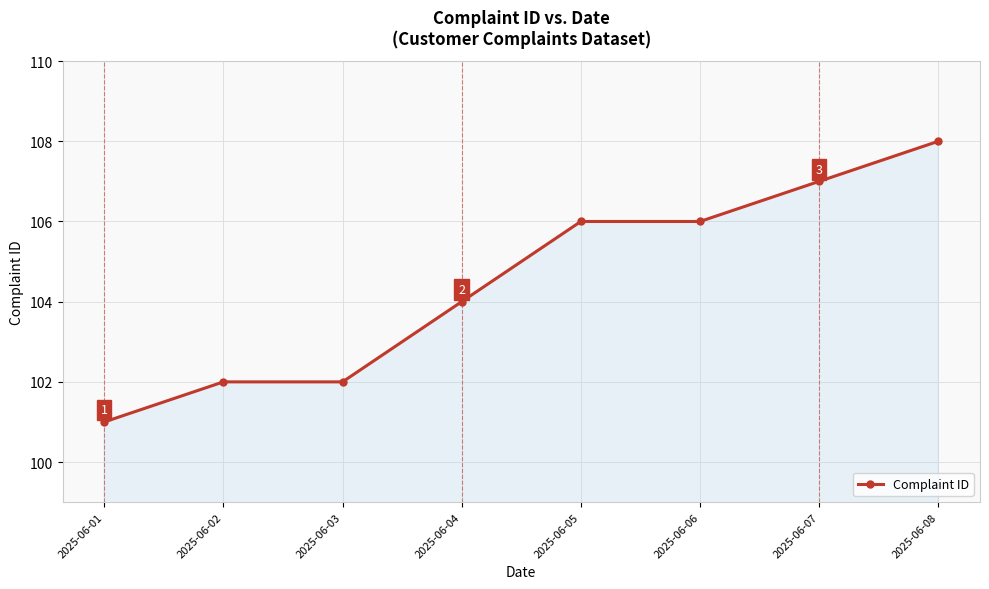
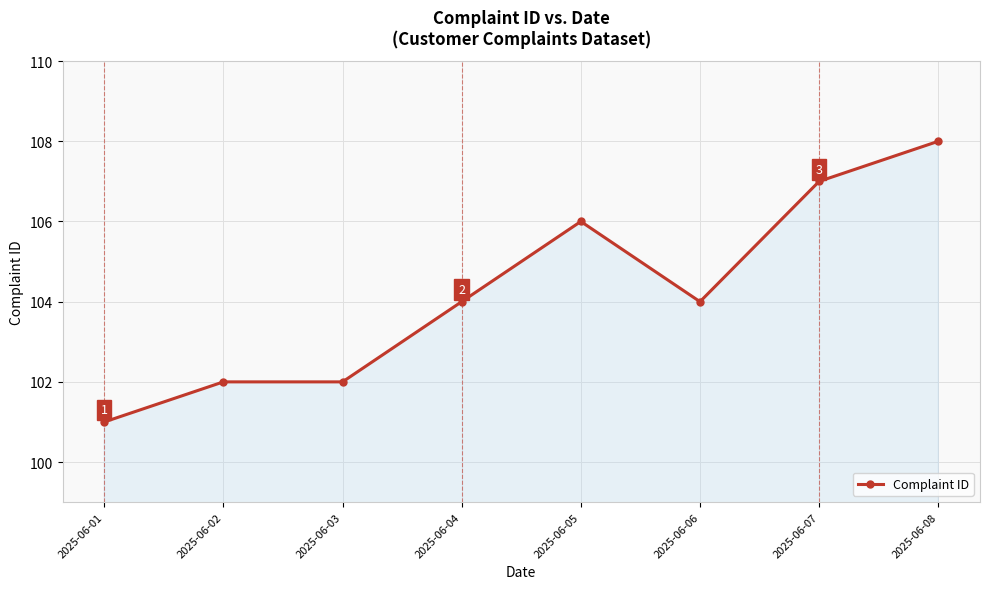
2025-06-06: 106 -> 104
